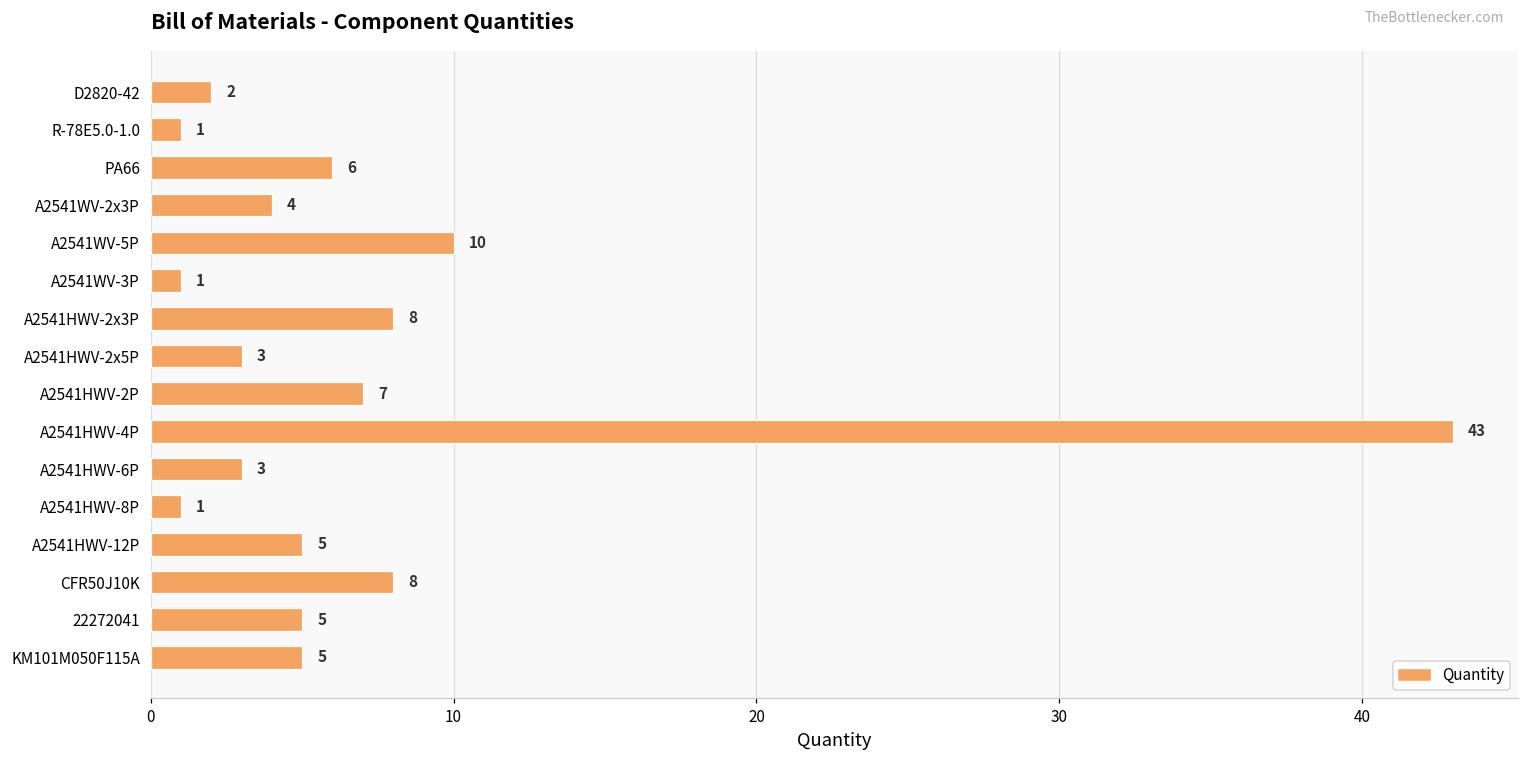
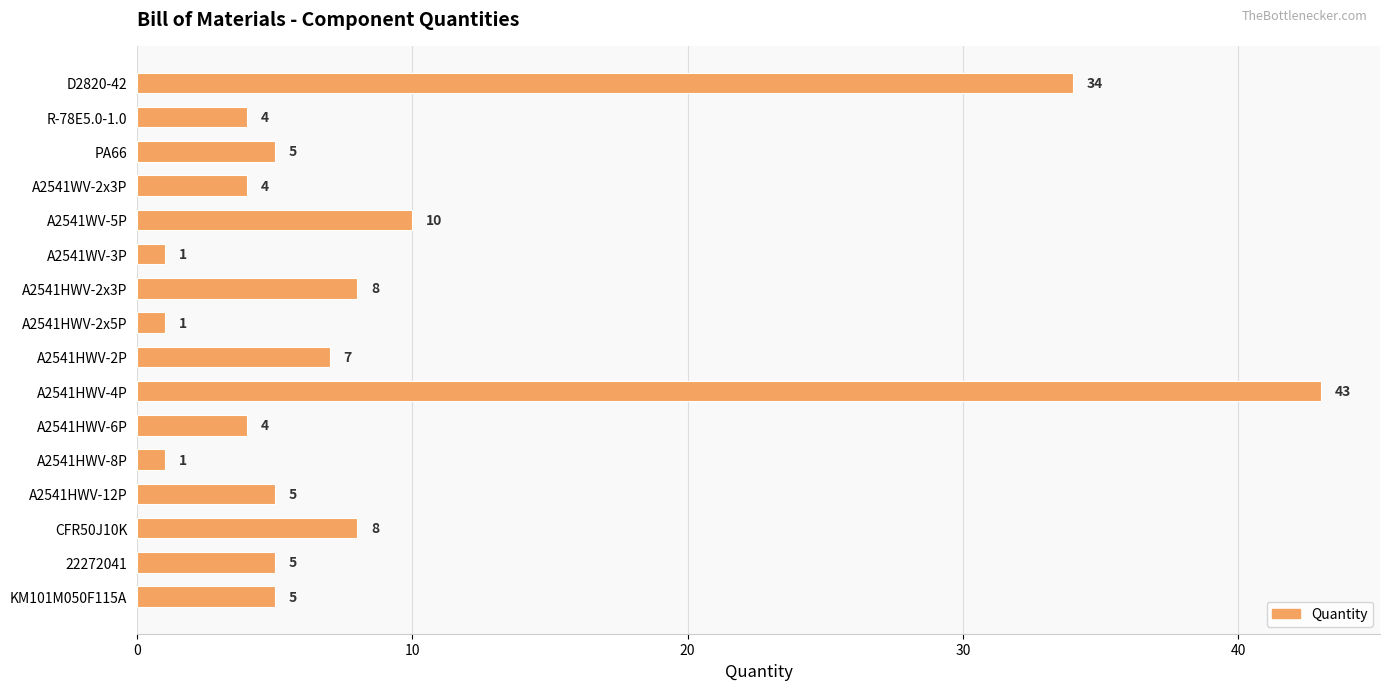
D2820-42: 2 -> 34
R-78E5.0-1.0: 1 -> 4
PA66: 6 -> 5
A2541HWV-2x5P: 3 -> 1
A2541HWV-6P: 3 -> 4
